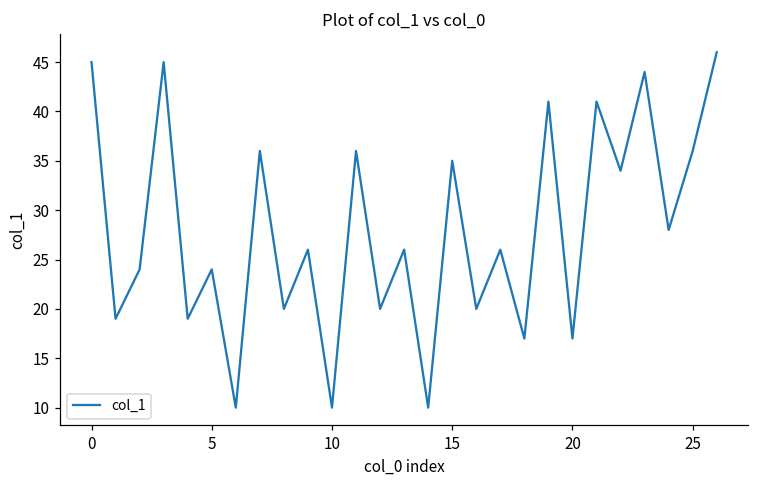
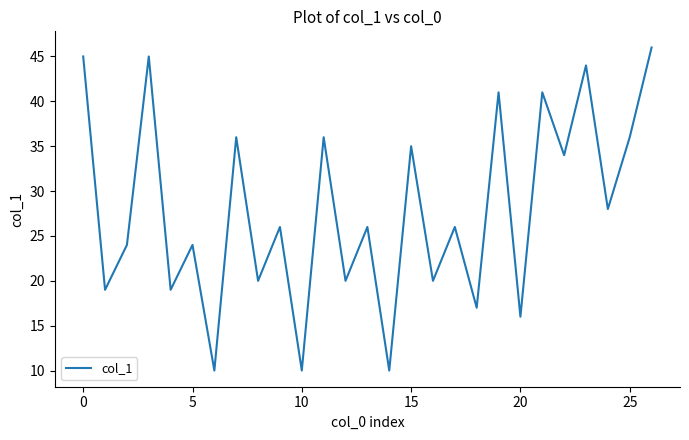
20: 17 -> 16
